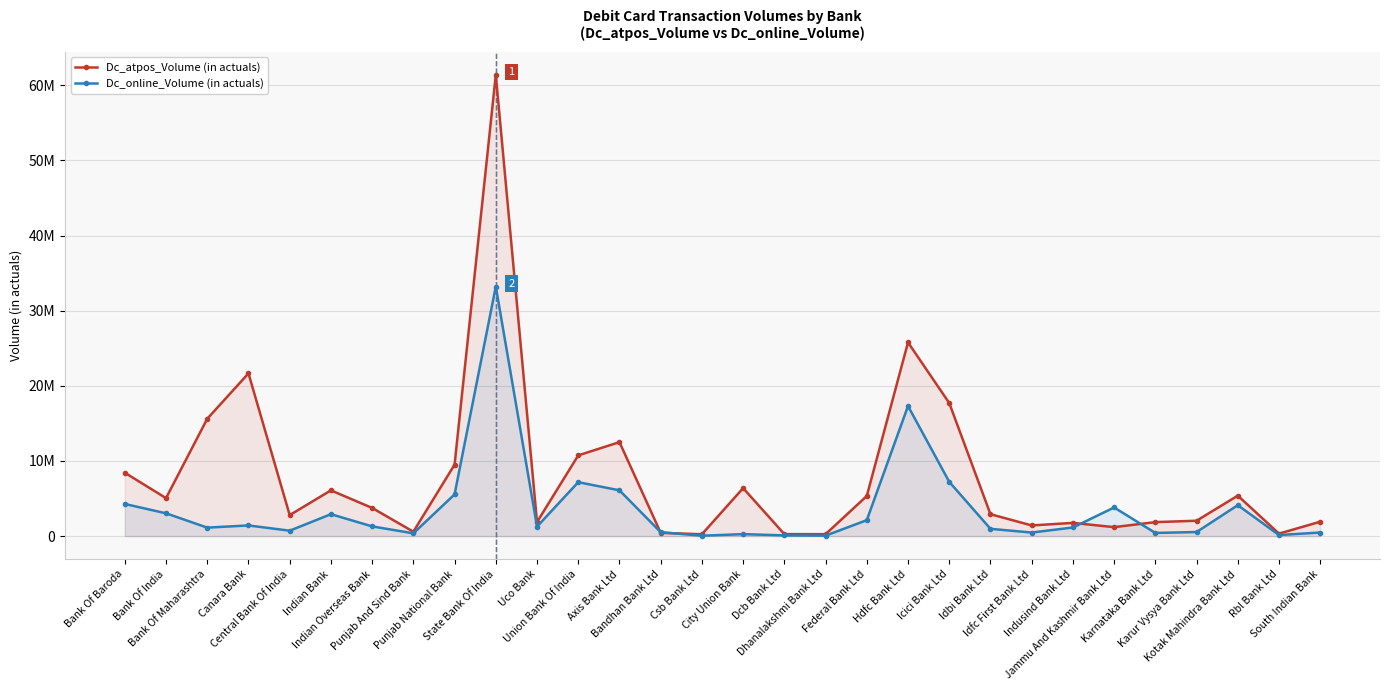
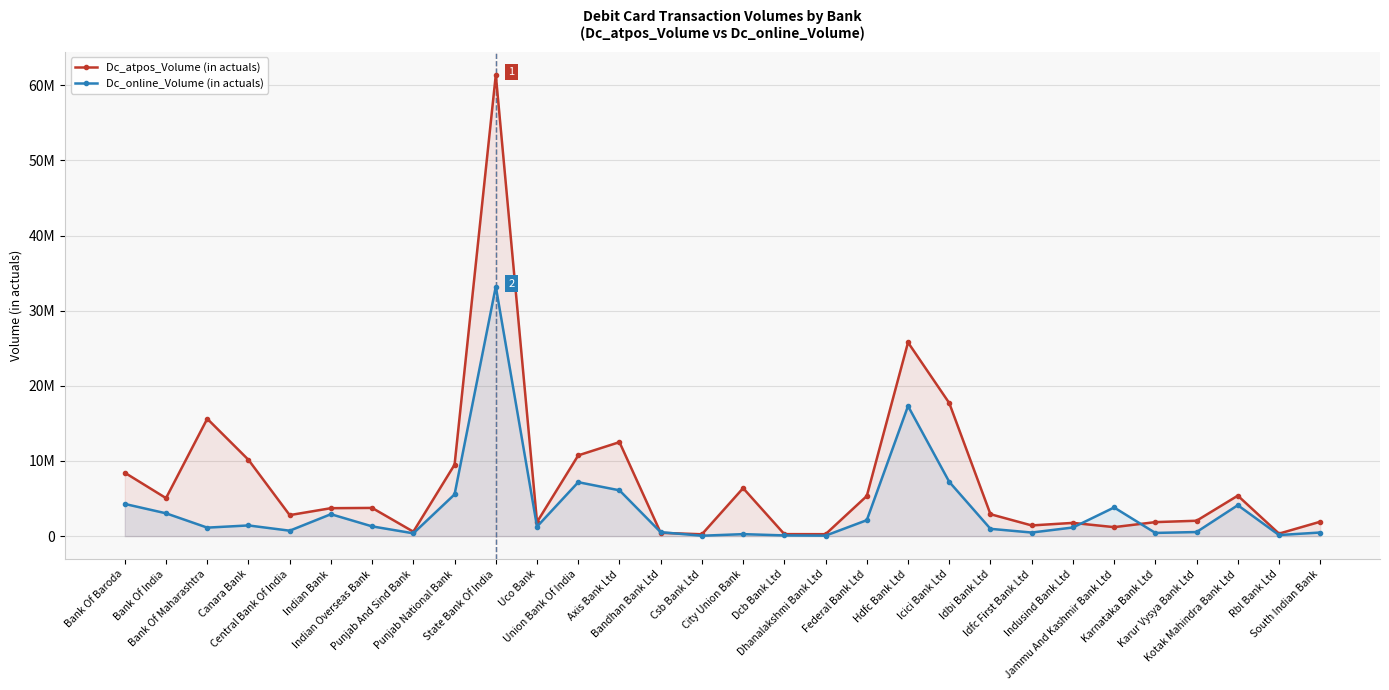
Dc_atpos_Volume (in actuals), Canara Bank: 22000000 -> 10000000
Dc_atpos_Volume (in actuals), Indian Bank: 6000000 -> 4000000
